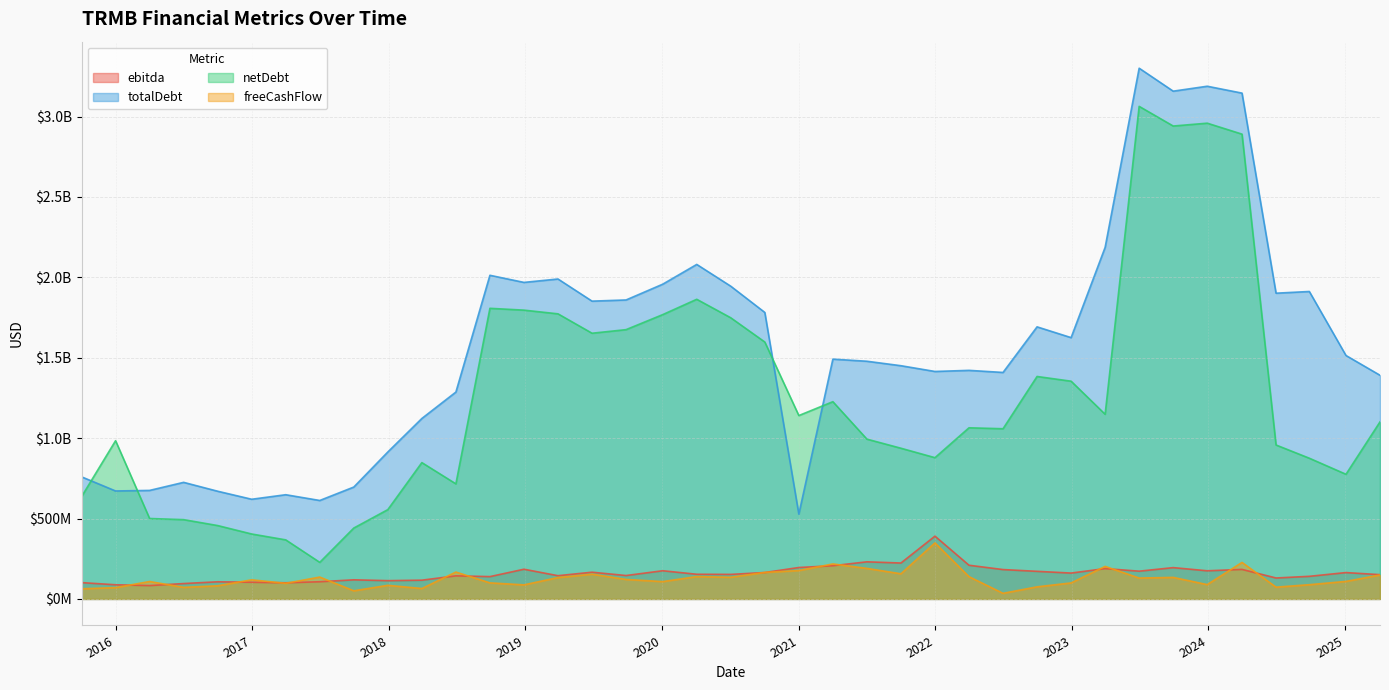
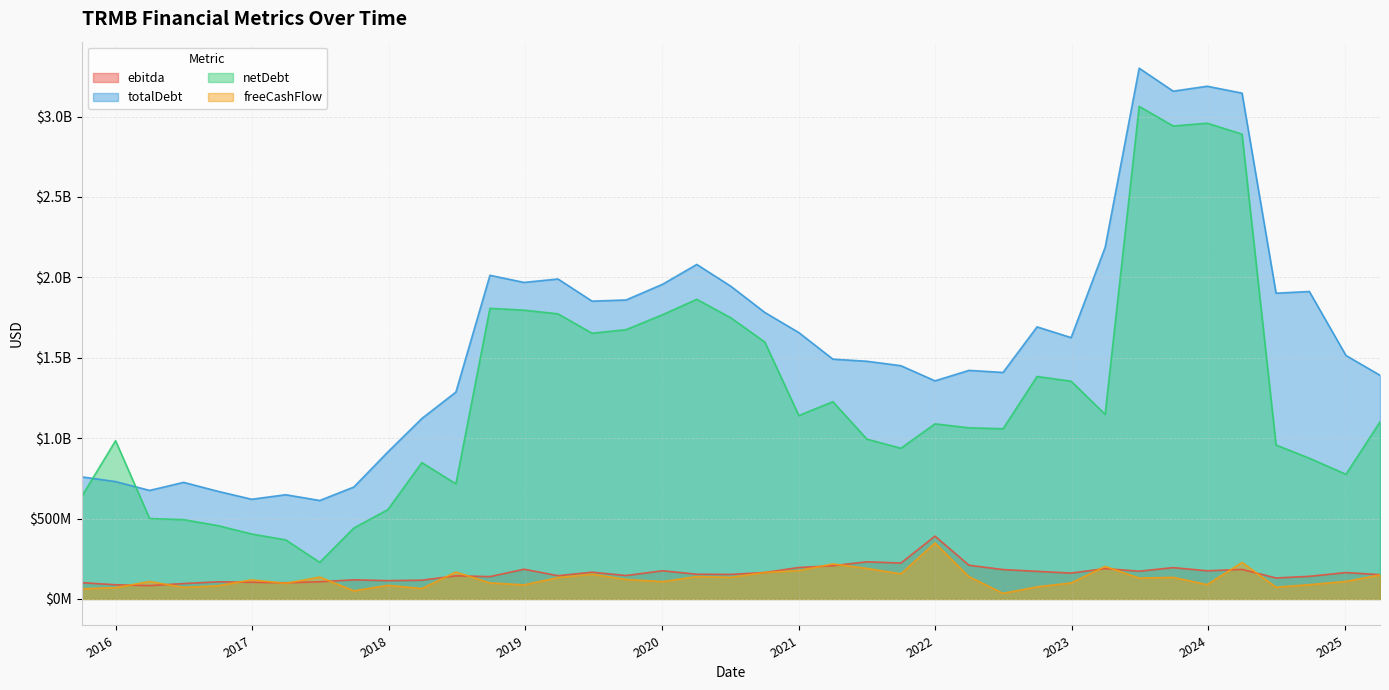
totalDebt, 2016: $670000000 -> $730000000
totalDebt, 2021: $530000000 -> $1660000000
totalDebt, 2022: $1410000000 -> $1360000000
netDebt, 2022: $880000000 -> $1090000000
